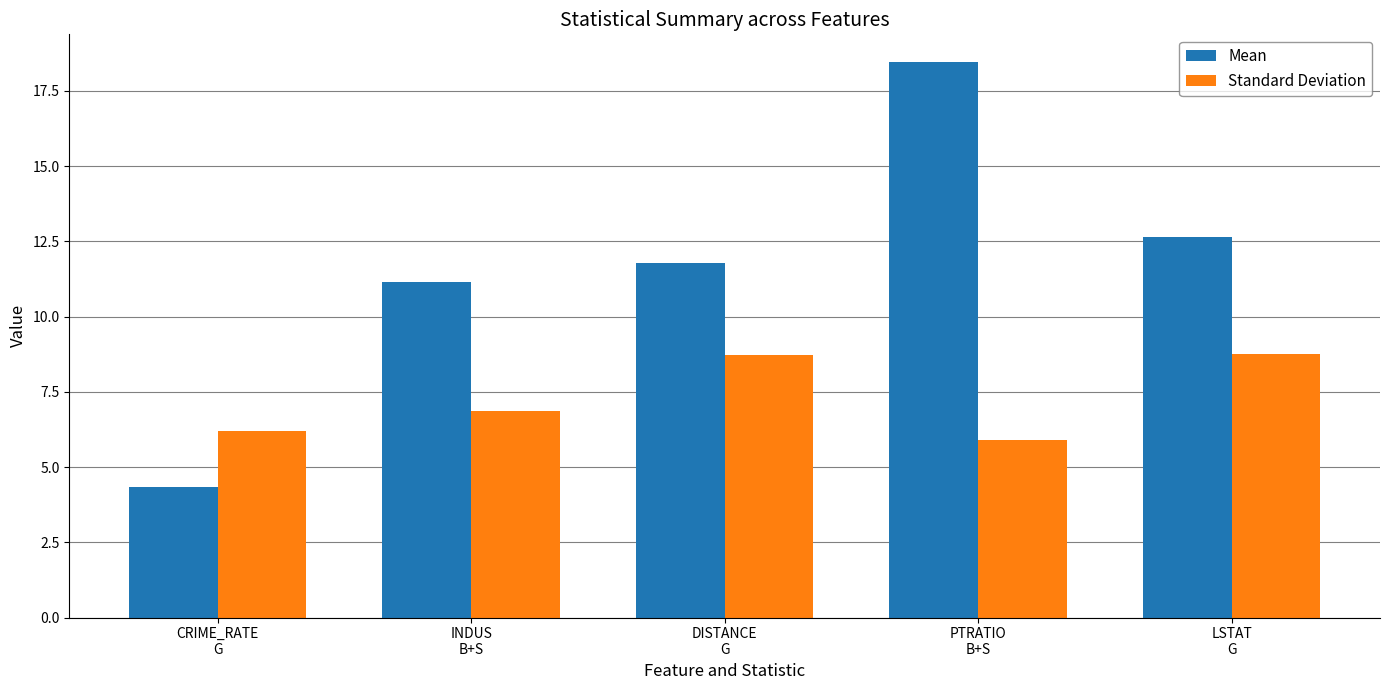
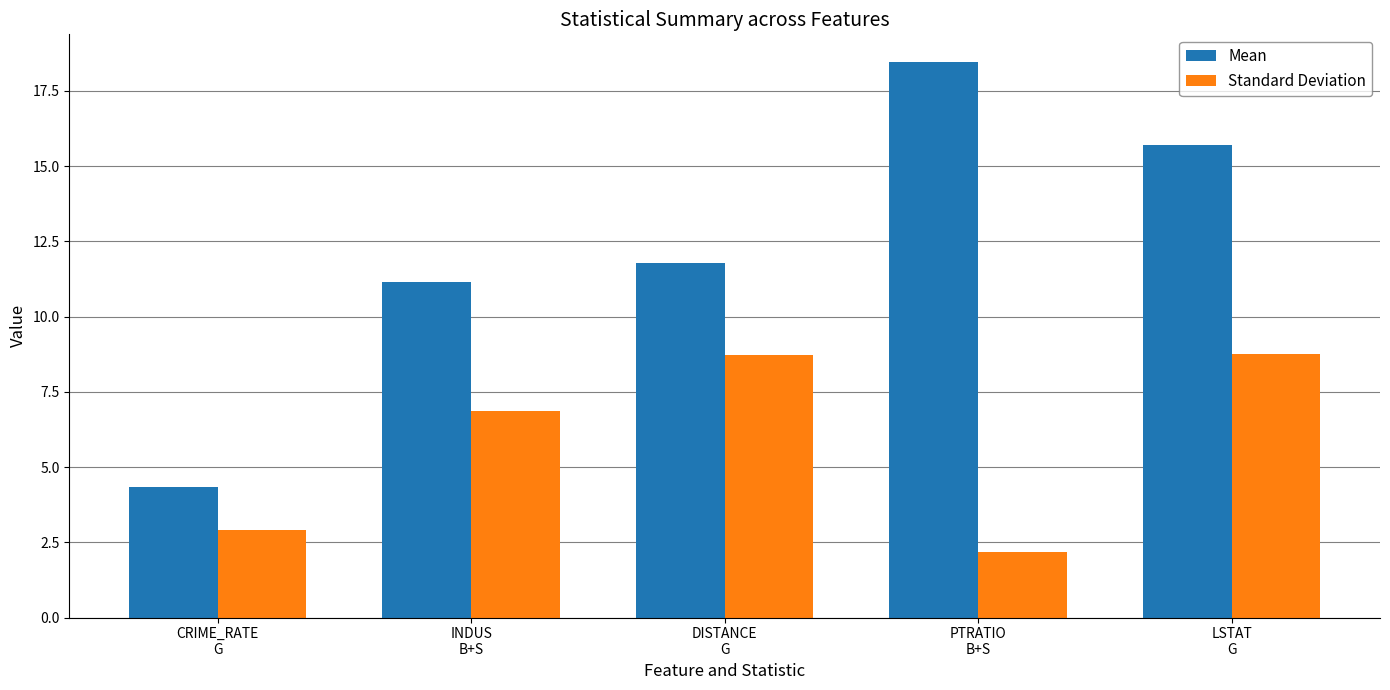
Standard Deviation, CRIME_RATE G: 6.2 -> 2.9
Standard Deviation, PTRATIO B+S: 5.9 -> 2.2
Mean, LSTAT G: 12.7 -> 15.7
